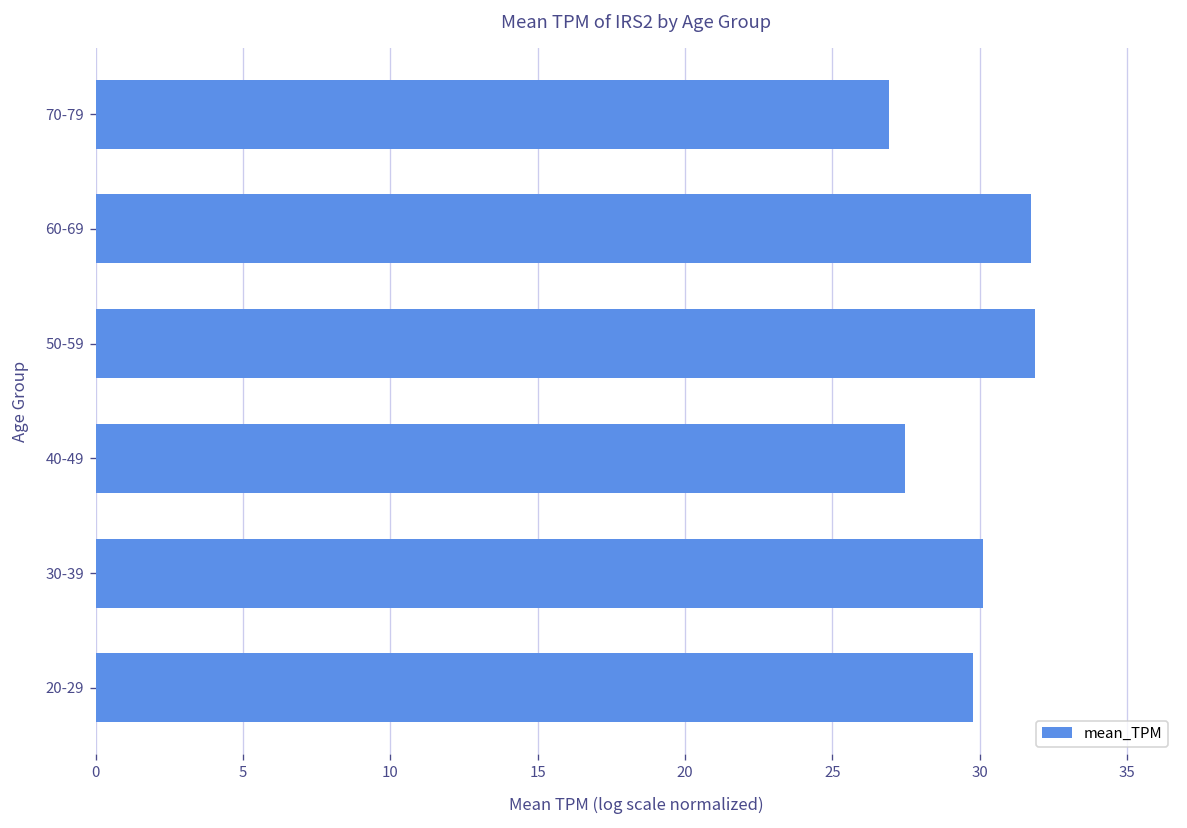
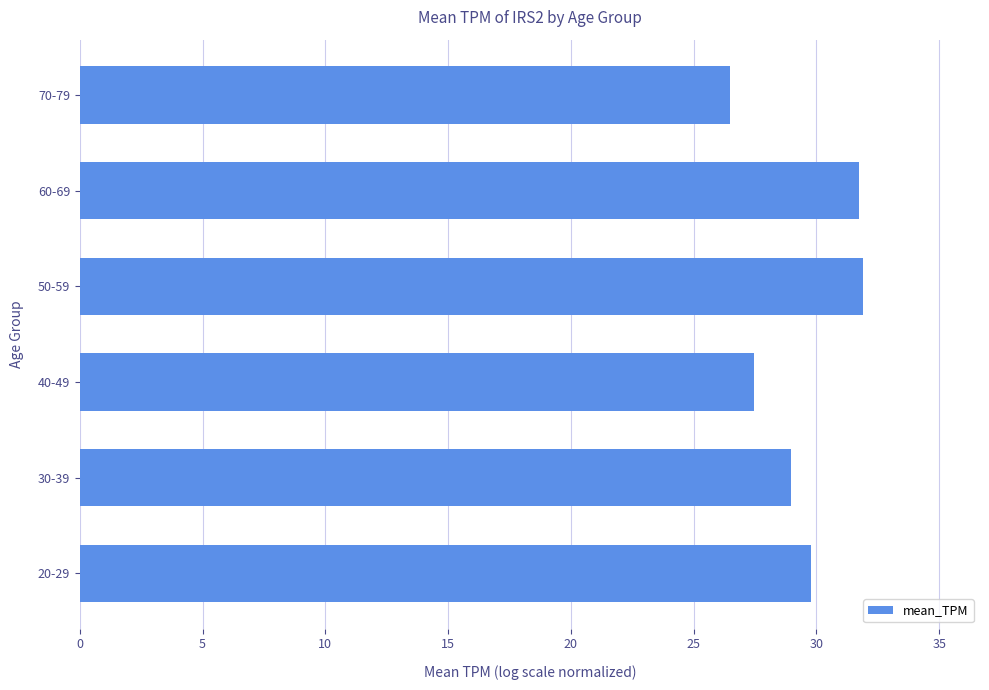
70-79: 26.9 -> 26.5
30-39: 30.1 -> 29.0
